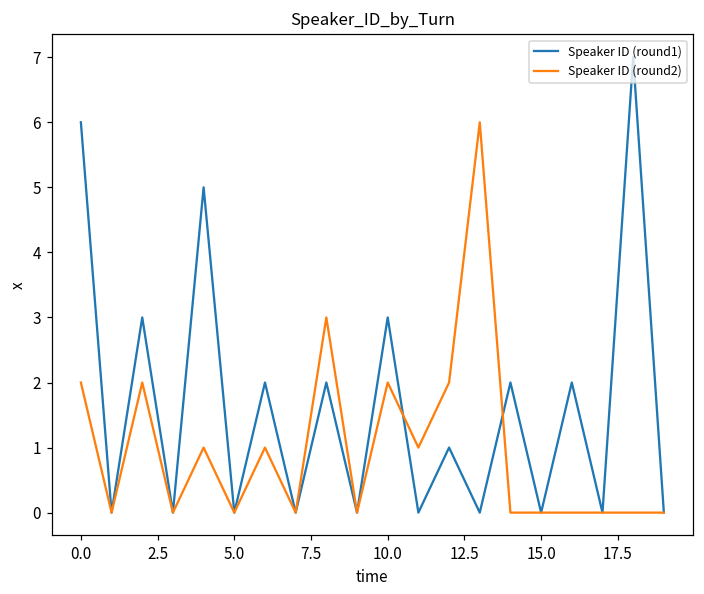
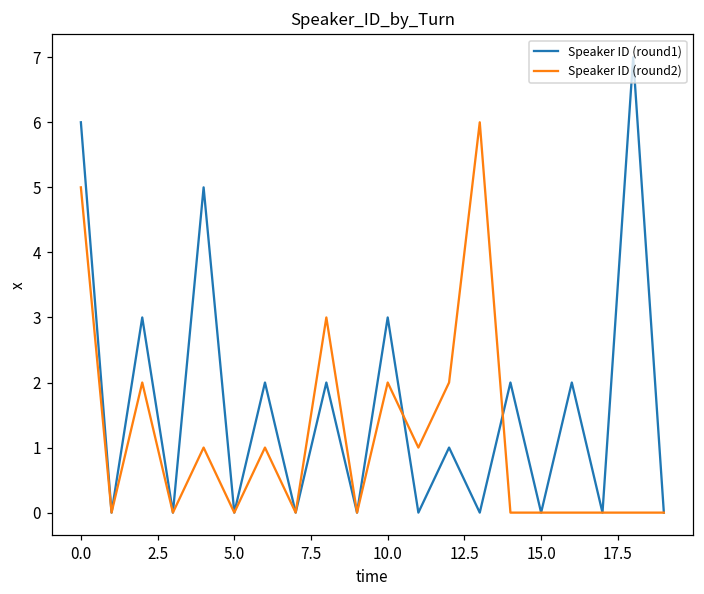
Speaker ID (round2), 0.0: 2 -> 5
